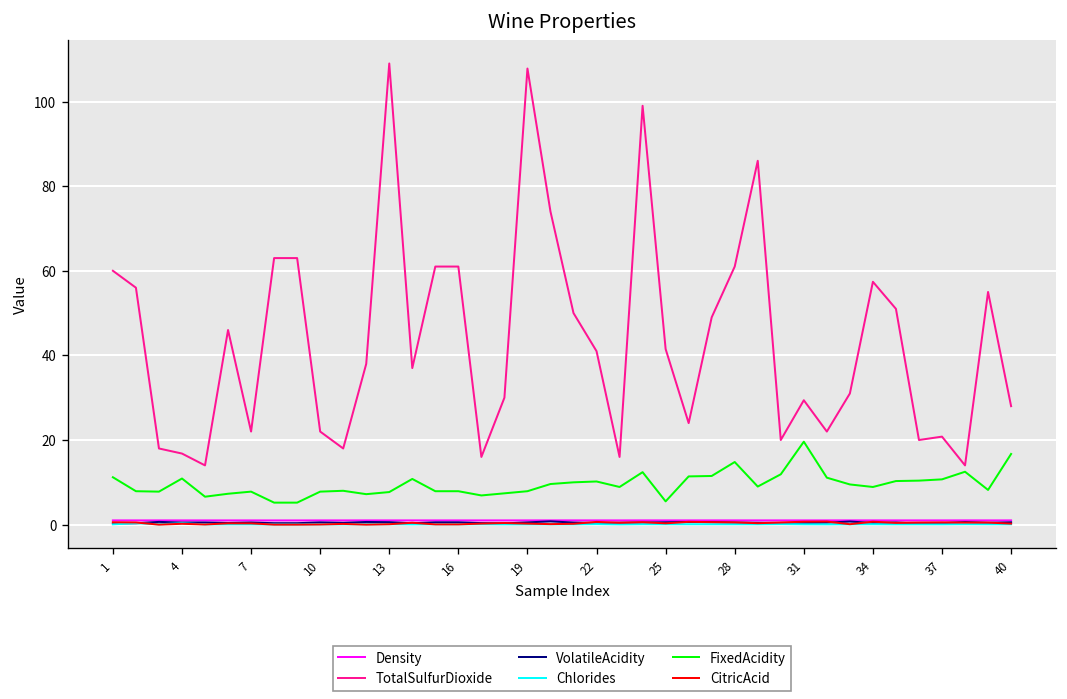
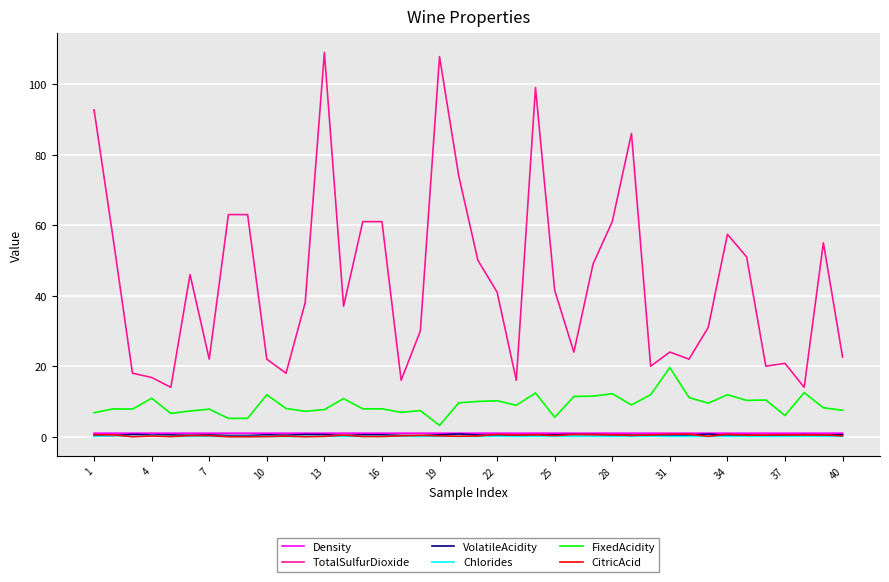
TotalSulfurDioxide, 1: 60 -> 93
FixedAcidity, 1: 11 -> 7
FixedAcidity, 10: 8 -> 12
FixedAcidity, 19: 8 -> 3
FixedAcidity, 28: 15 -> 12
TotalSulfurDioxide, 31: 29 -> 24
FixedAcidity, 34: 9 -> 12
FixedAcidity, 37: 11 -> 6
TotalSulfurDioxide, 40: 28 -> 23
FixedAcidity, 40: 17 -> 8
